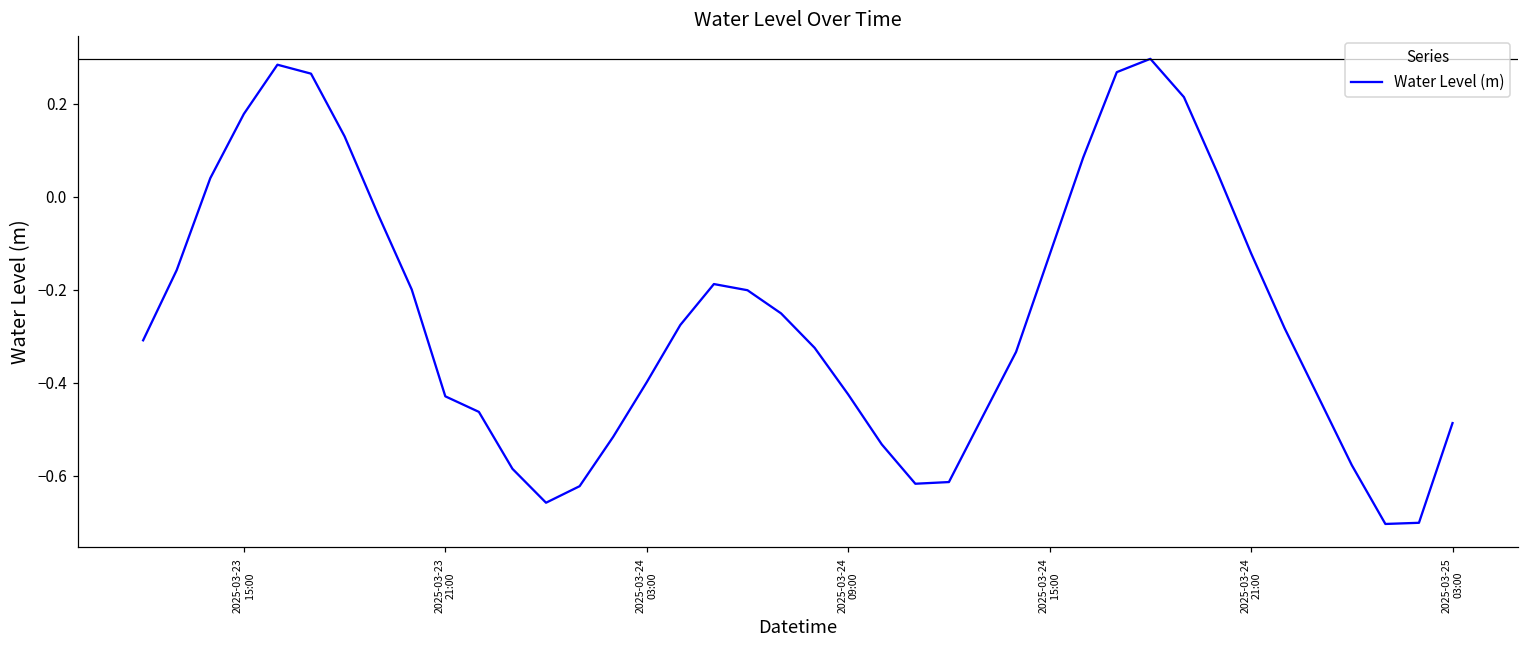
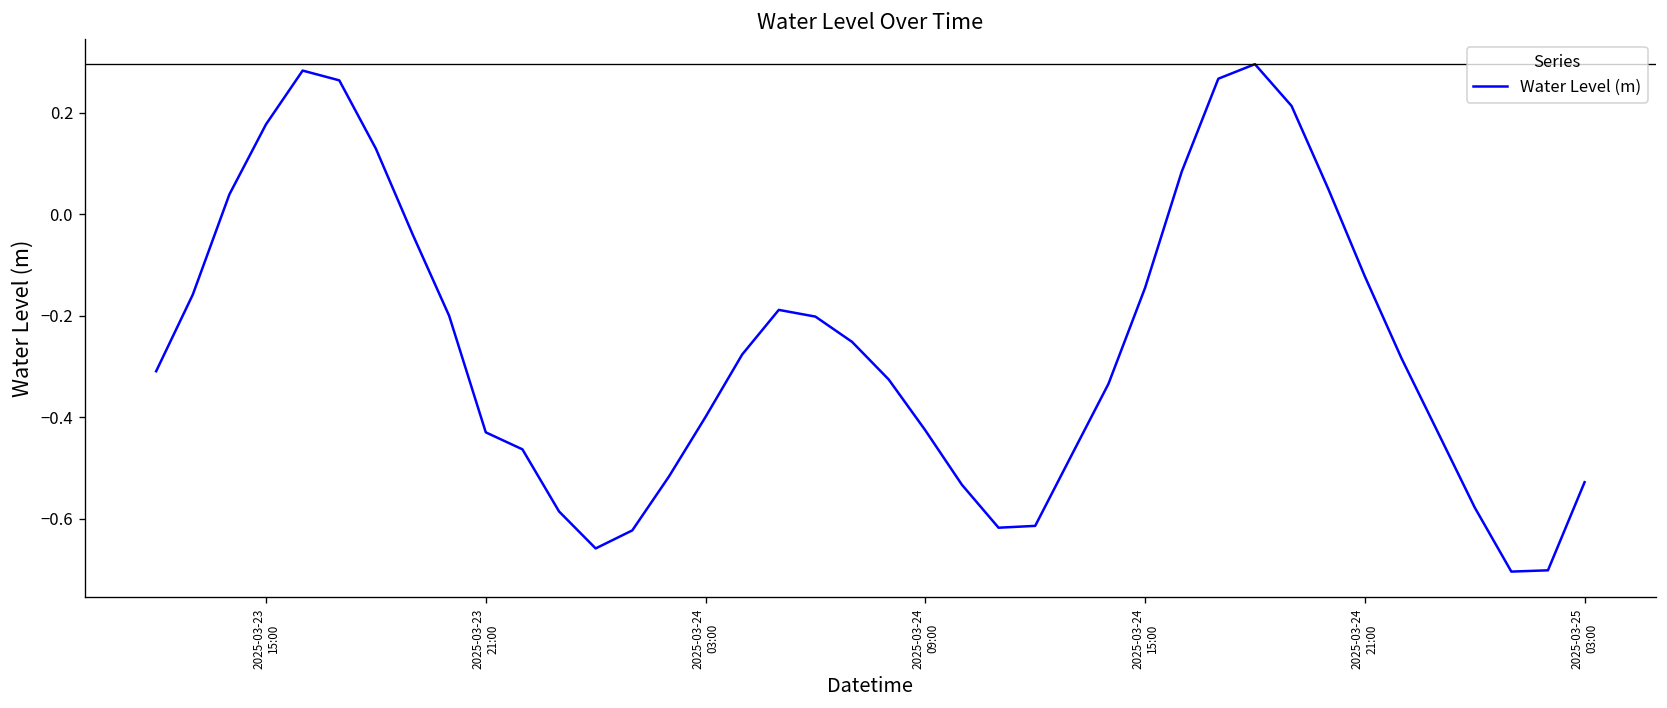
2025-03-24 15:00: -0.13 -> -0.14
2025-03-25 03:00: -0.49 -> -0.53
